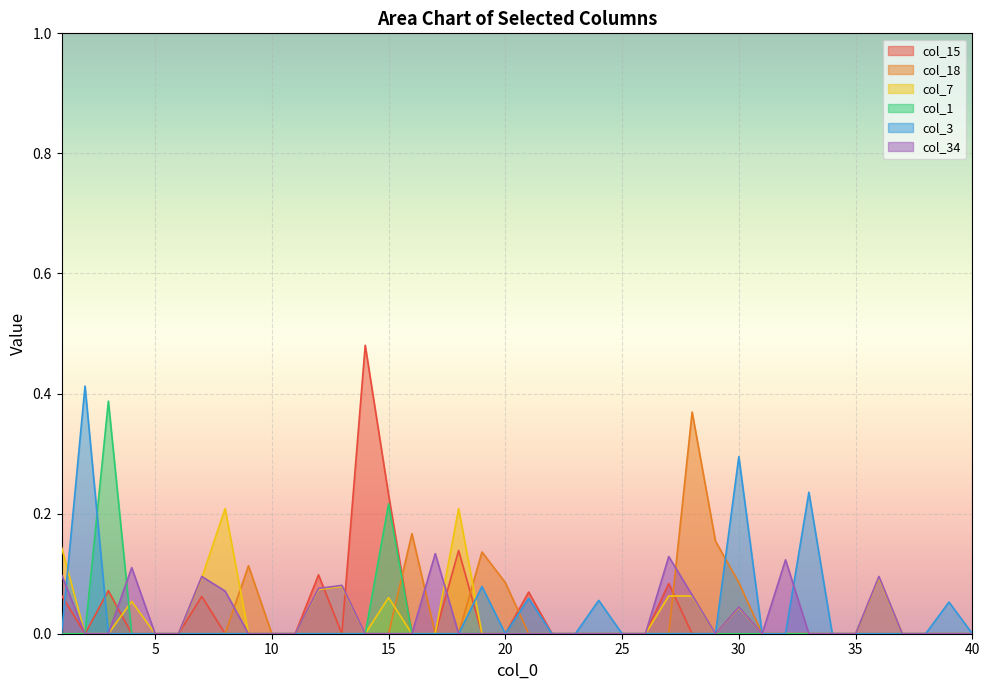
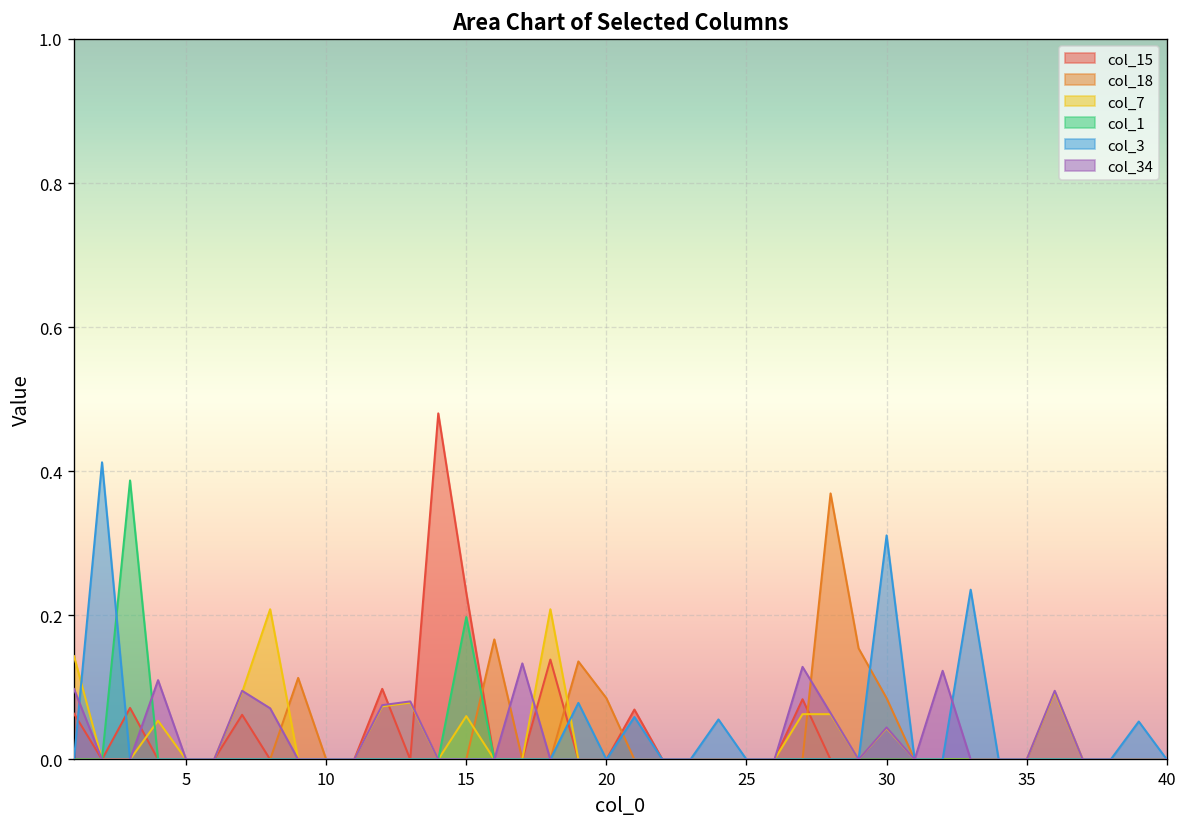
col_1, 15: 0.22 -> 0.20
col_3, 30: 0.29 -> 0.31
